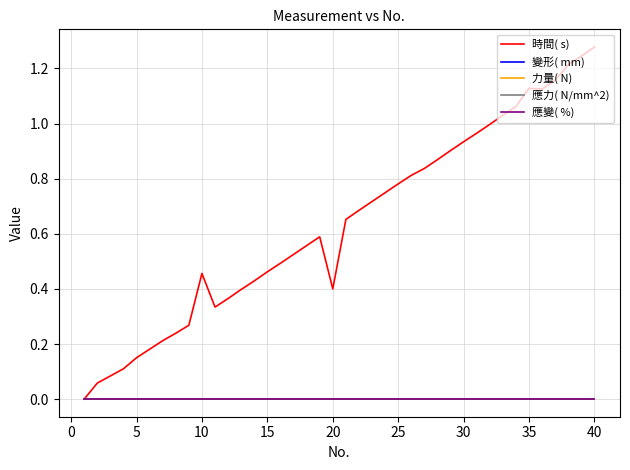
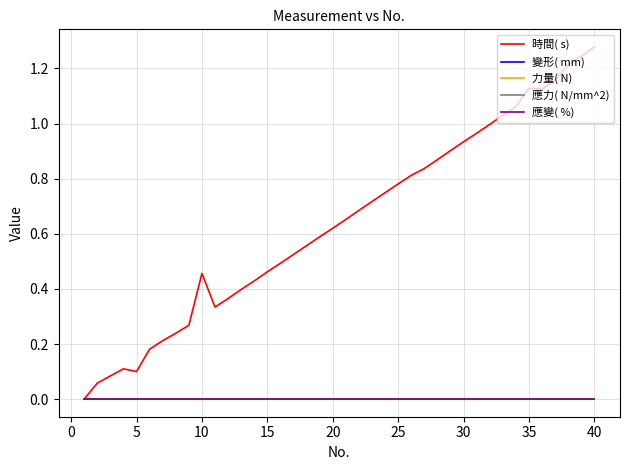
時間( s), 5: 0.15 -> 0.10
時間( s), 20: 0.40 -> 0.62
